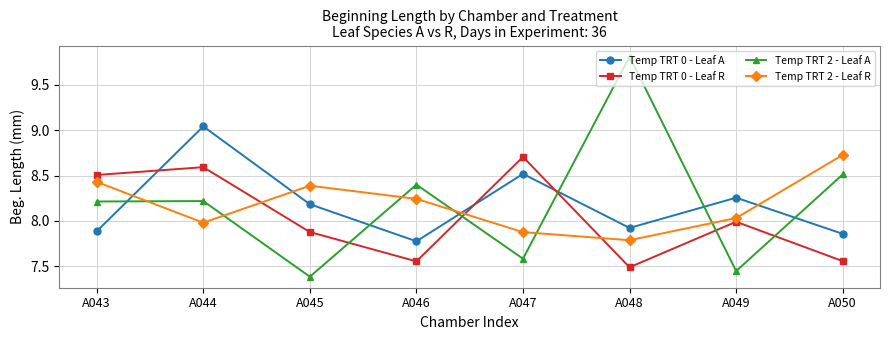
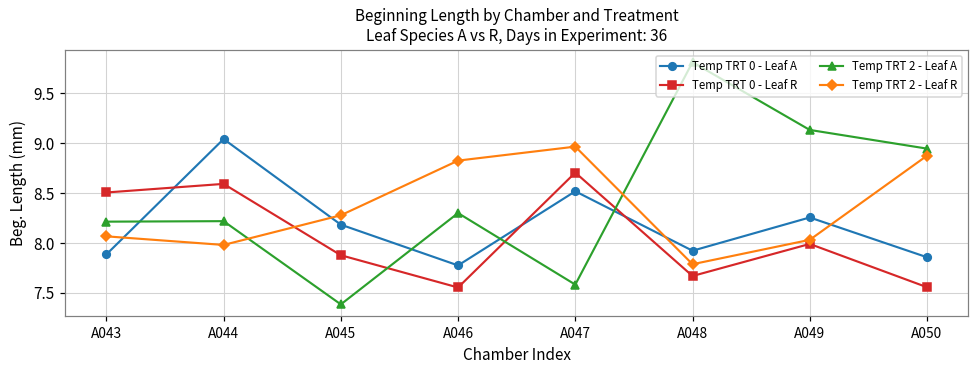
Temp TRT 2 - Leaf R, A043: 8.4 -> 8.1
Temp TRT 2 - Leaf R, A045: 8.4 -> 8.3
Temp TRT 2 - Leaf A, A046: 8.4 -> 8.3
Temp TRT 2 - Leaf R, A046: 8.2 -> 8.8
Temp TRT 2 - Leaf R, A047: 7.9 -> 9.0
Temp TRT 0 - Leaf R, A048: 7.5 -> 7.7
Temp TRT 2 - Leaf A, A049: 7.4 -> 9.1
Temp TRT 2 - Leaf A, A050: 8.5 -> 8.9
Temp TRT 2 - Leaf R, A050: 8.7 -> 8.9
